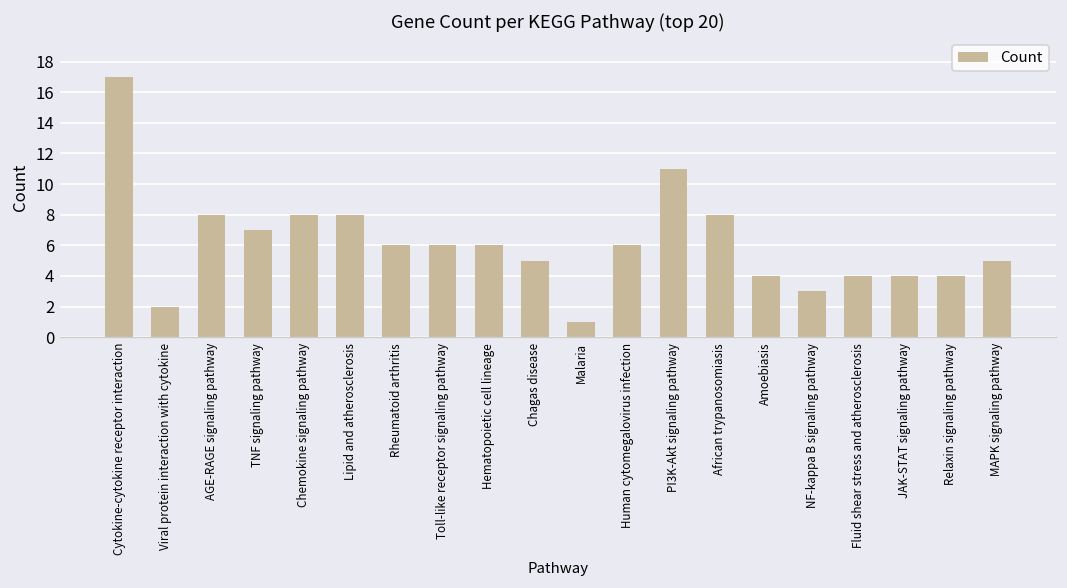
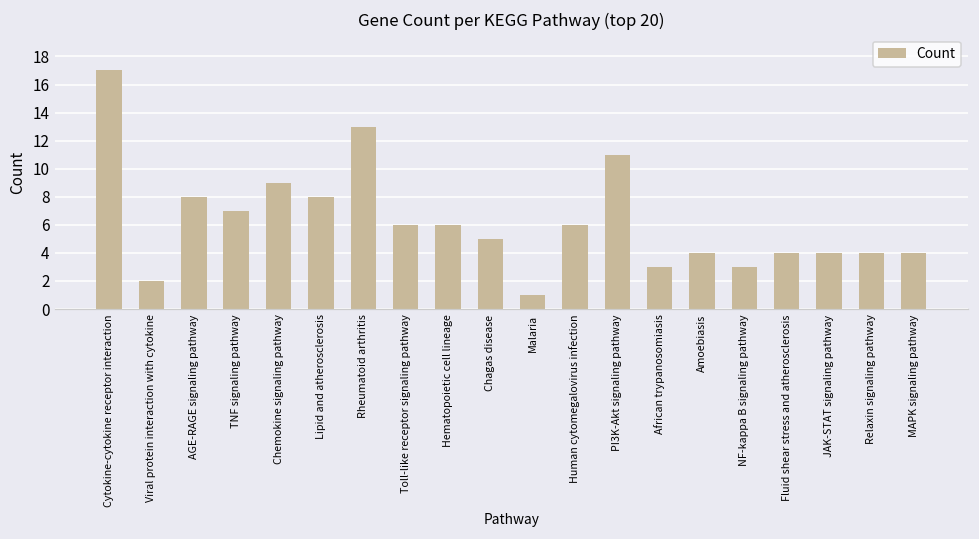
Chemokine signaling pathway: 8 -> 9
Rheumatoid arthritis: 6 -> 13
African trypanosomiasis: 8 -> 3
MAPK signaling pathway: 5 -> 4
